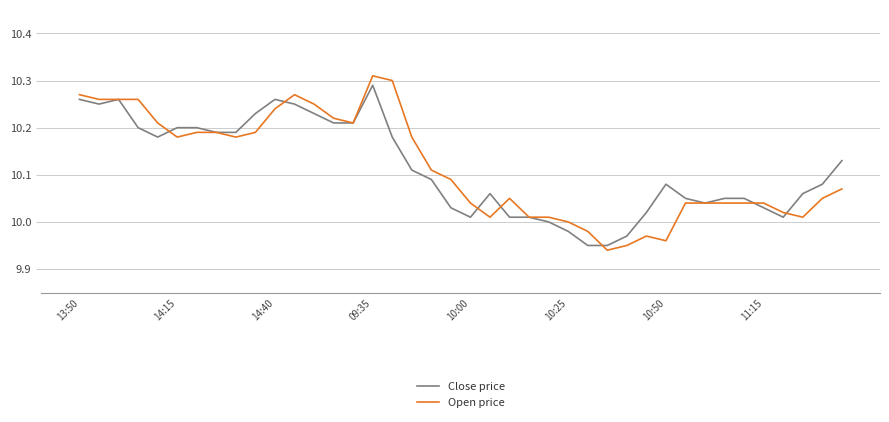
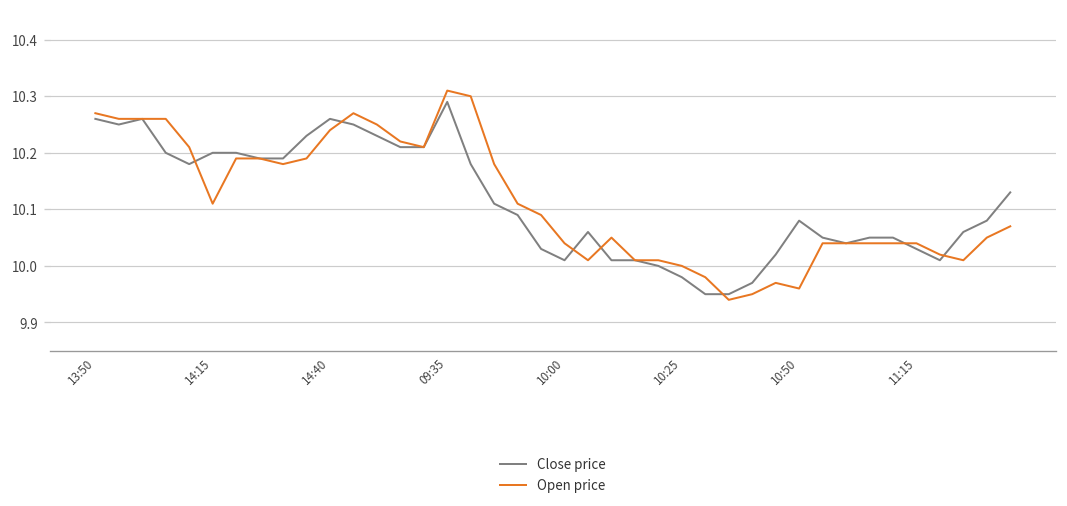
Open price, 14:15: 10.18 -> 10.11
